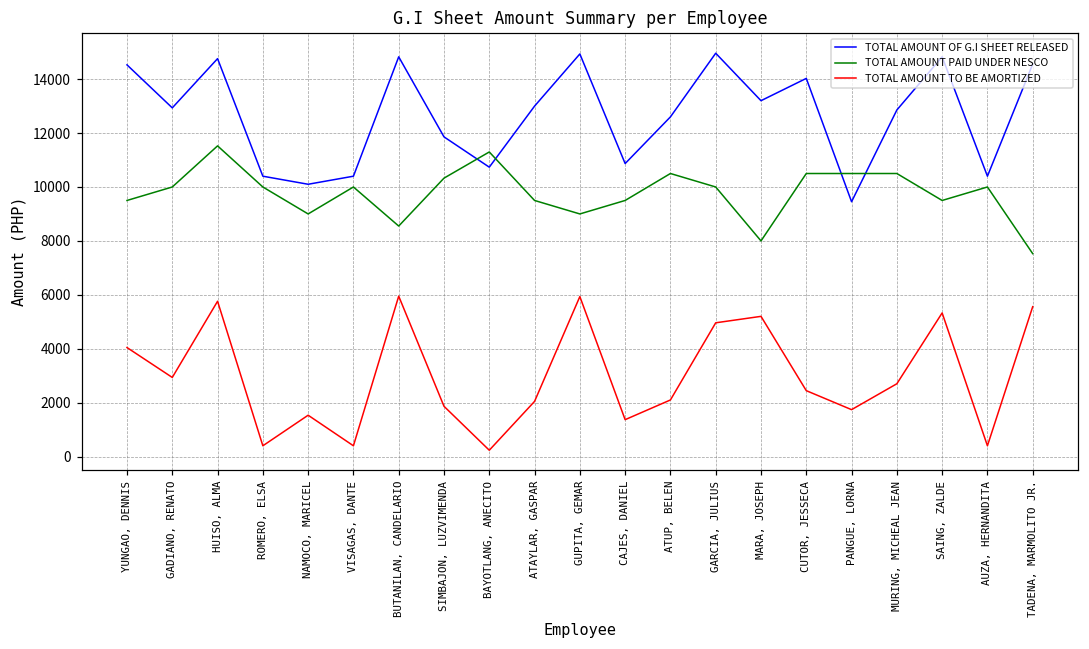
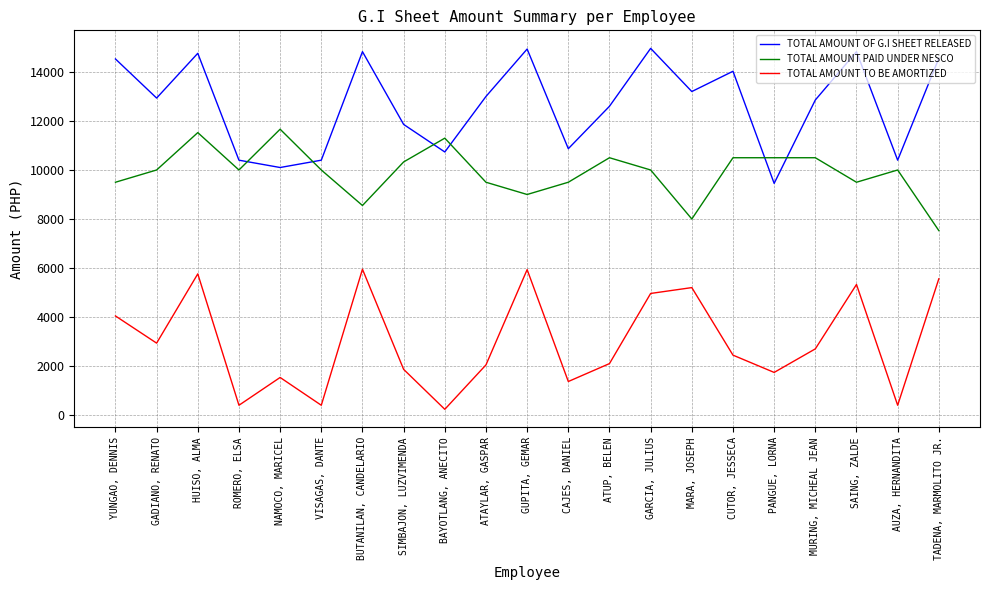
TOTAL AMOUNT PAID UNDER NESCO, NAMOCO, MARICEL: 9000 -> 11700
